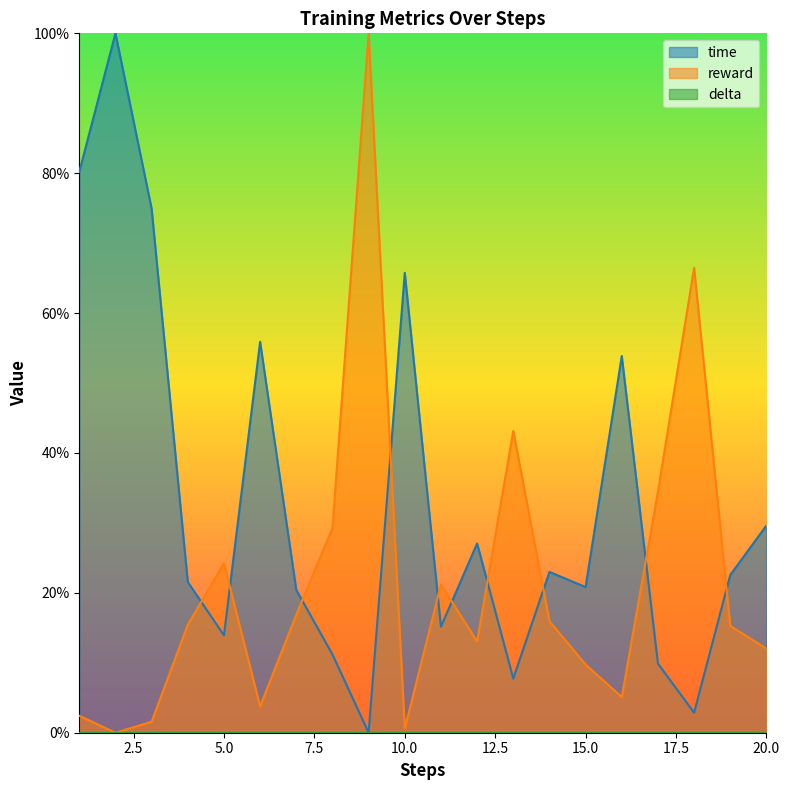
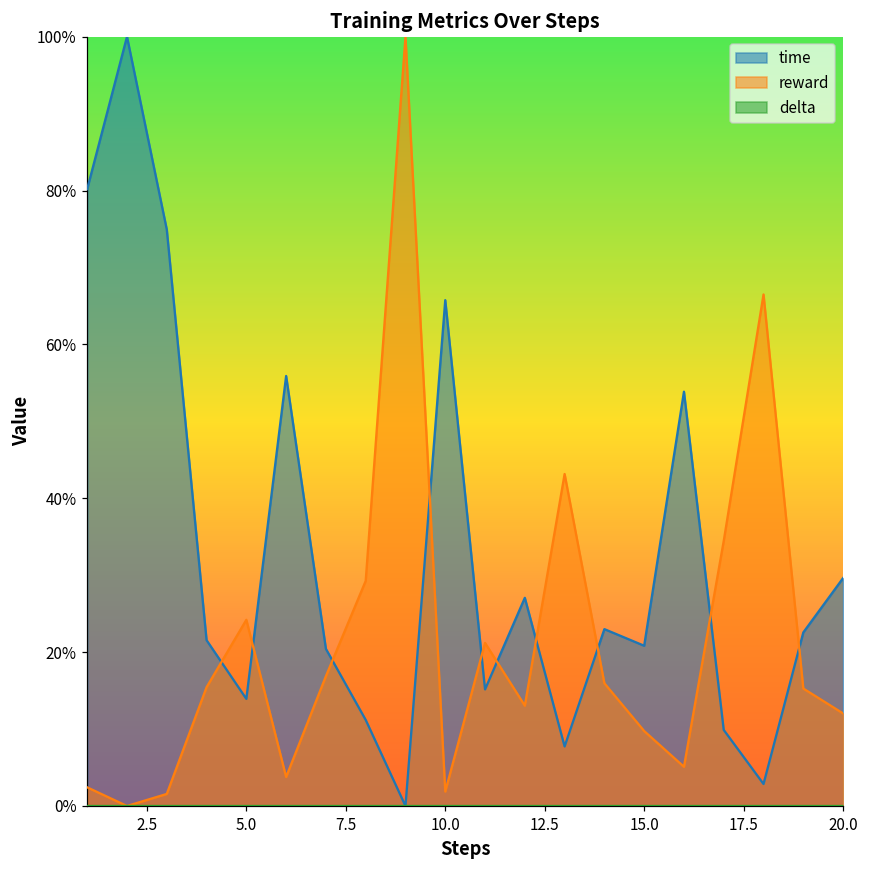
reward, 10.0: 1% -> 2%
